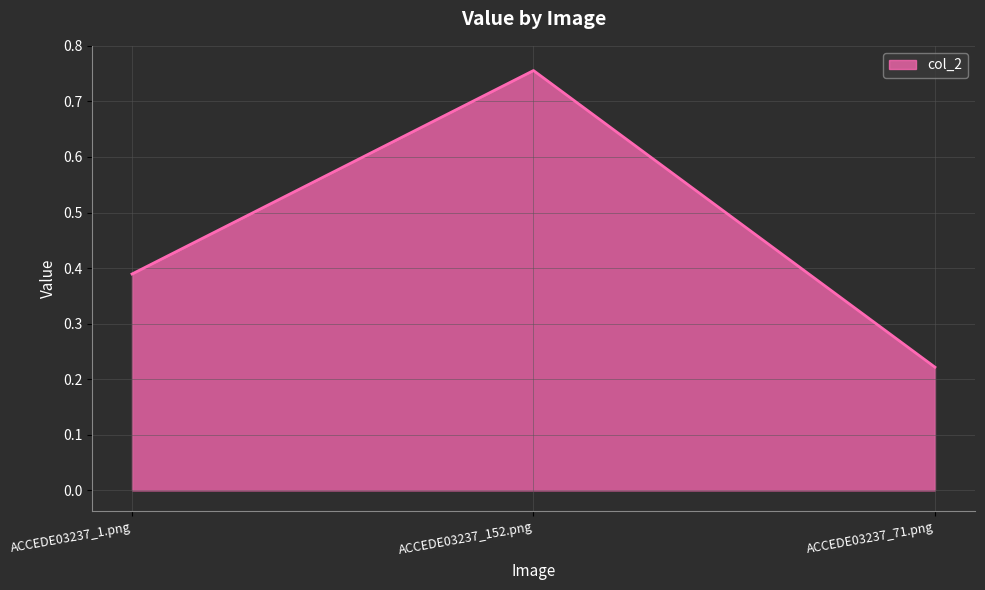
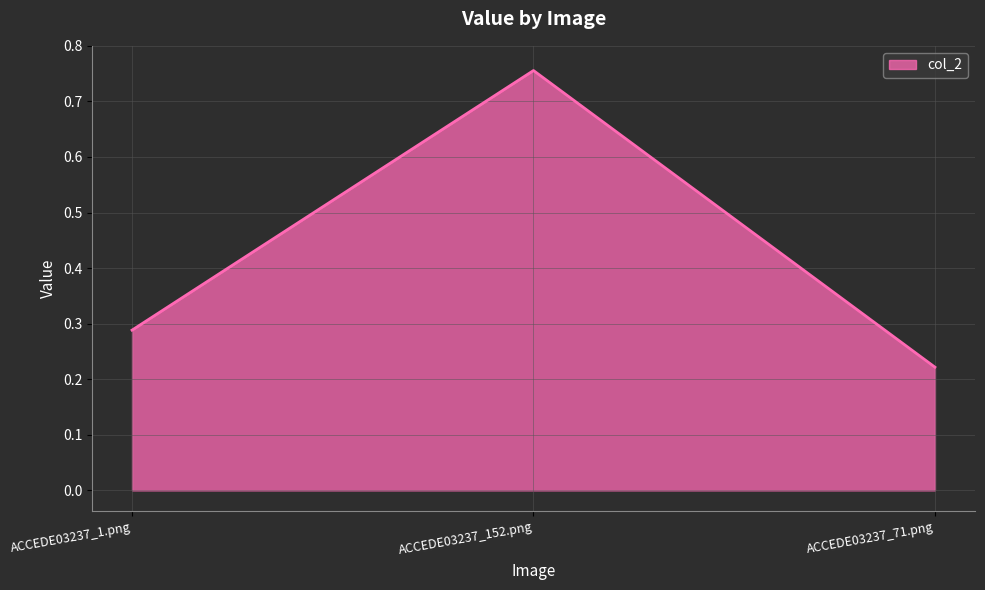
ACCEDE03237_1.png: 0.39 -> 0.29
